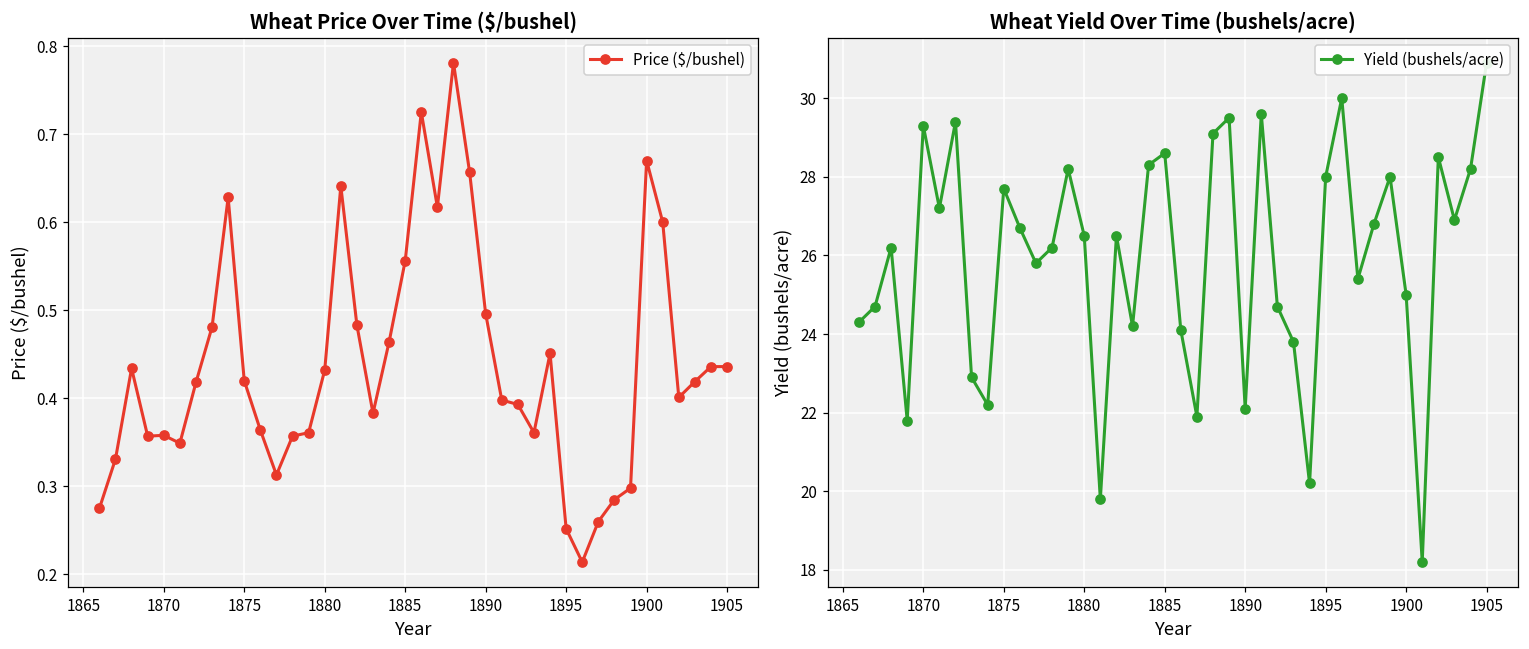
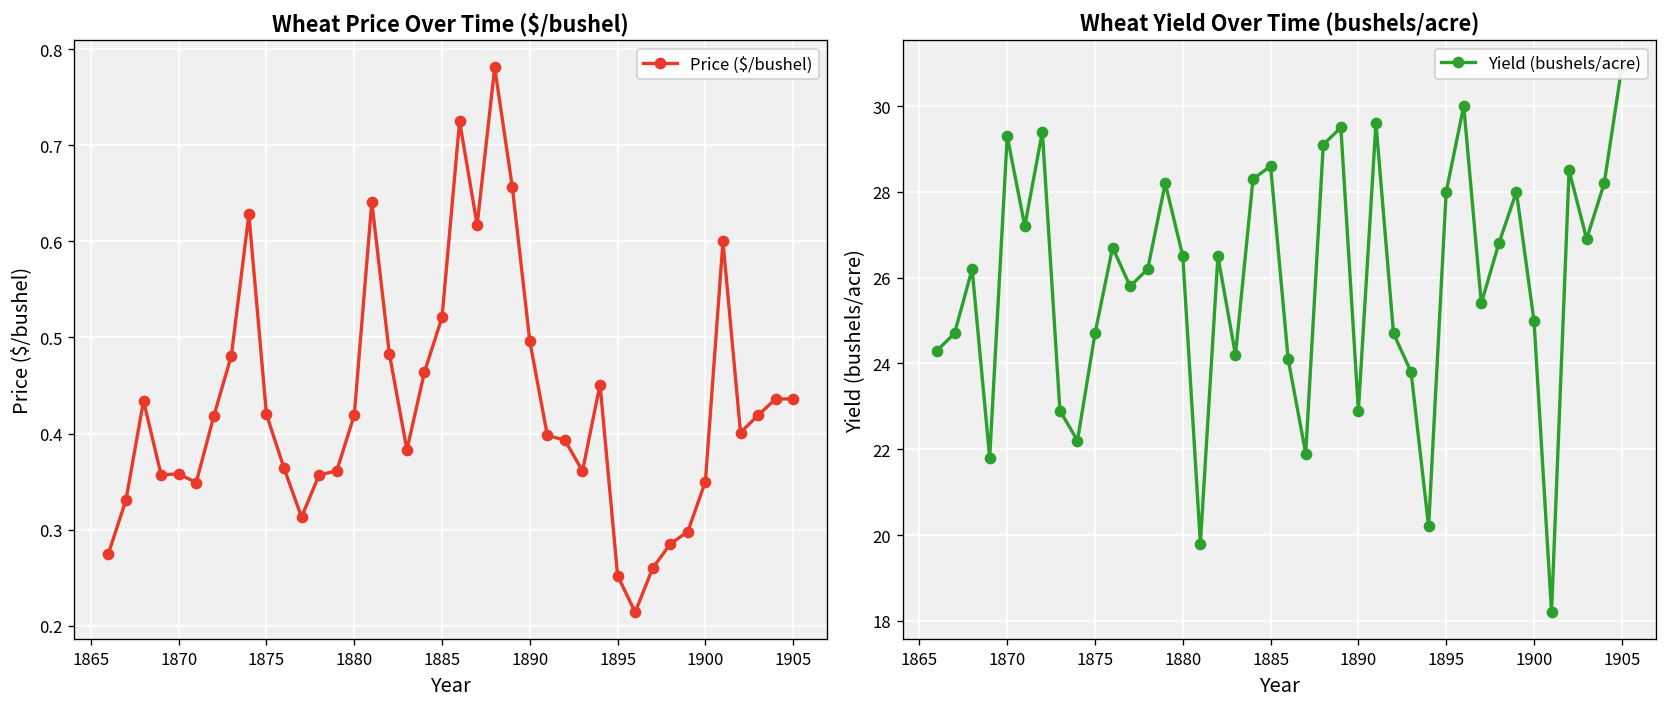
Wheat Price Over Time ($/bushel), 1880: 0.43 -> 0.42
Wheat Price Over Time ($/bushel), 1885: 0.56 -> 0.52
Wheat Price Over Time ($/bushel), 1900: 0.67 -> 0.35
Wheat Yield Over Time (bushels/acre), 1875: 27.7 -> 24.7
Wheat Yield Over Time (bushels/acre), 1890: 22.1 -> 22.9
